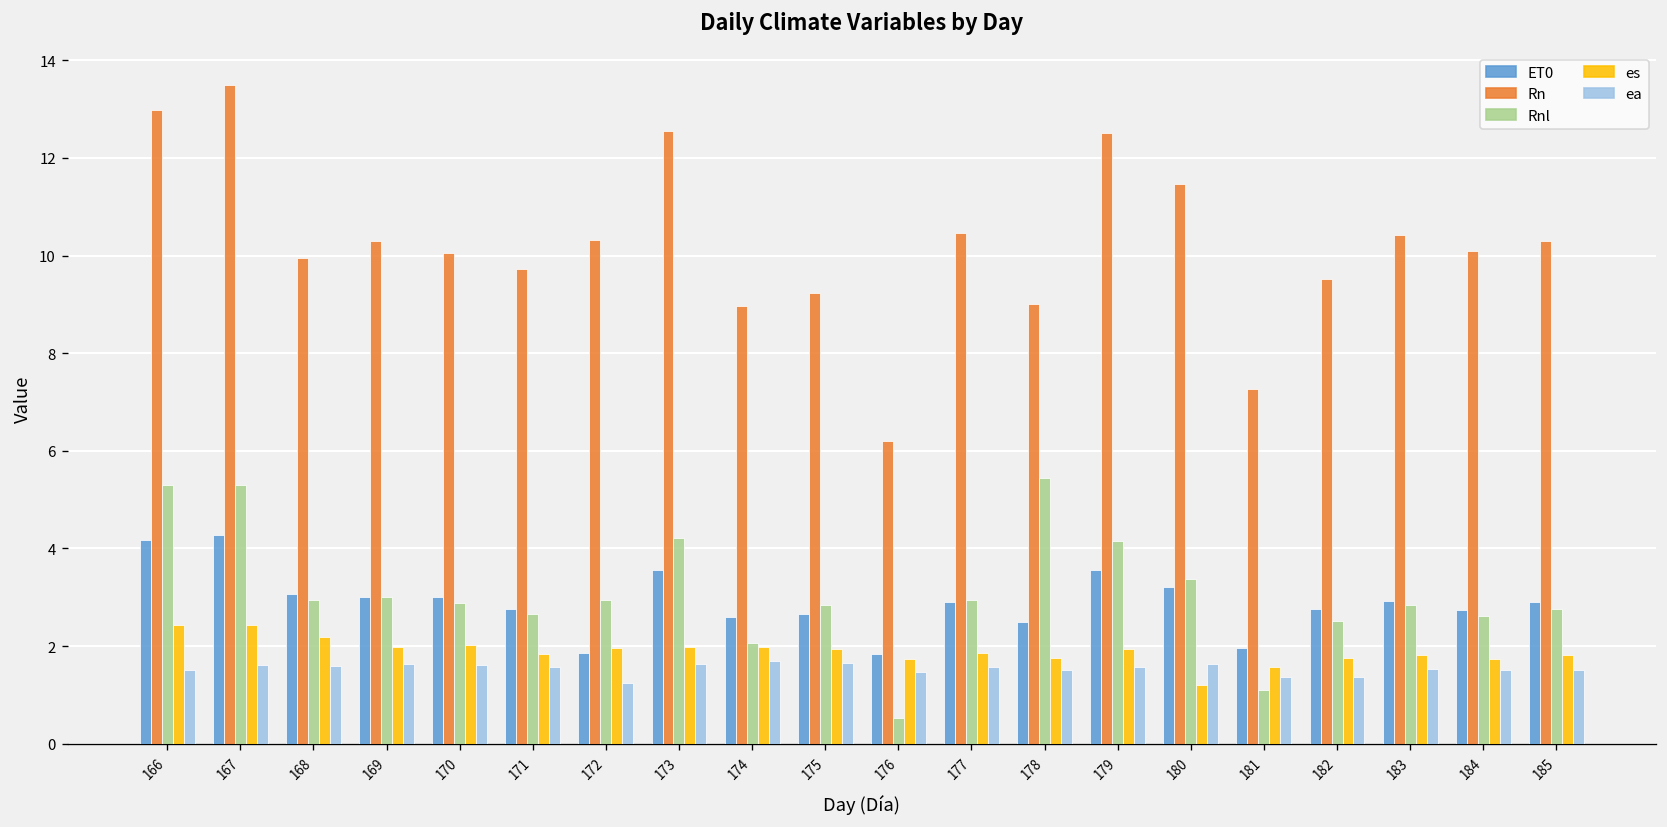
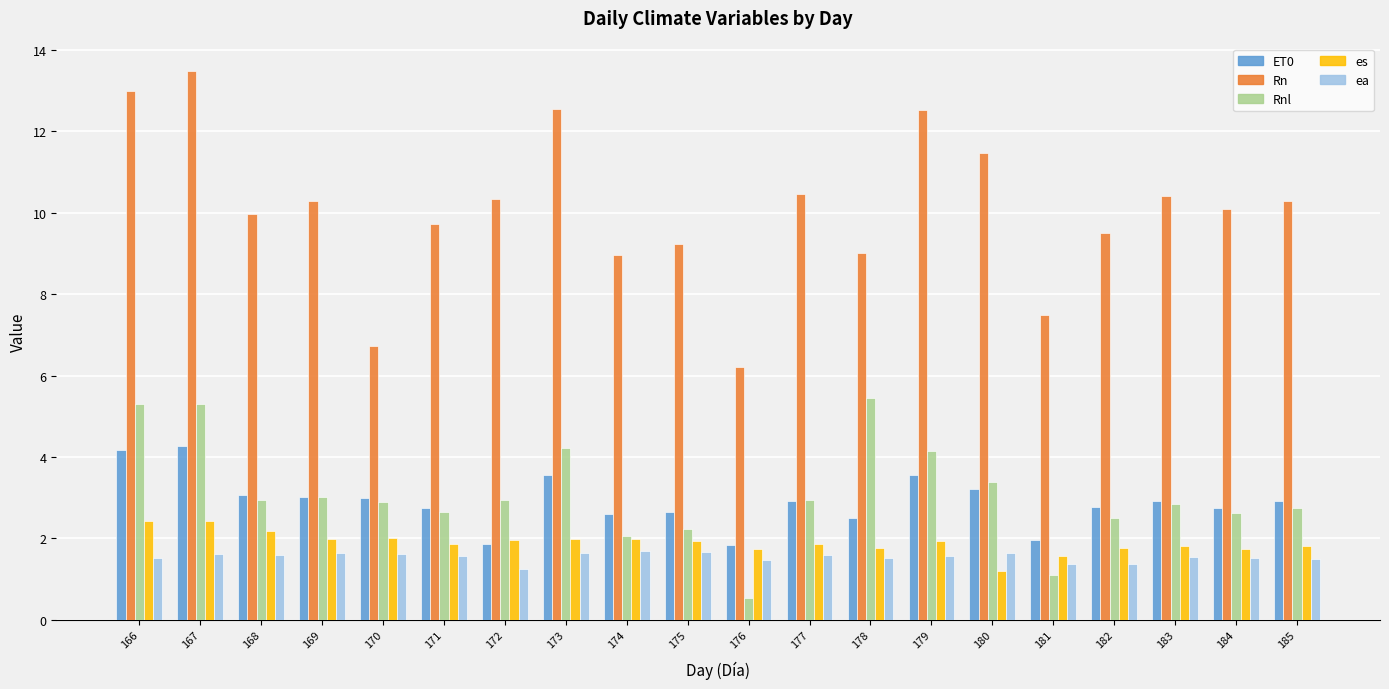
Rn, 170: 10.1 -> 6.7
Rnl, 175: 2.8 -> 2.2
Rn, 181: 7.3 -> 7.5
